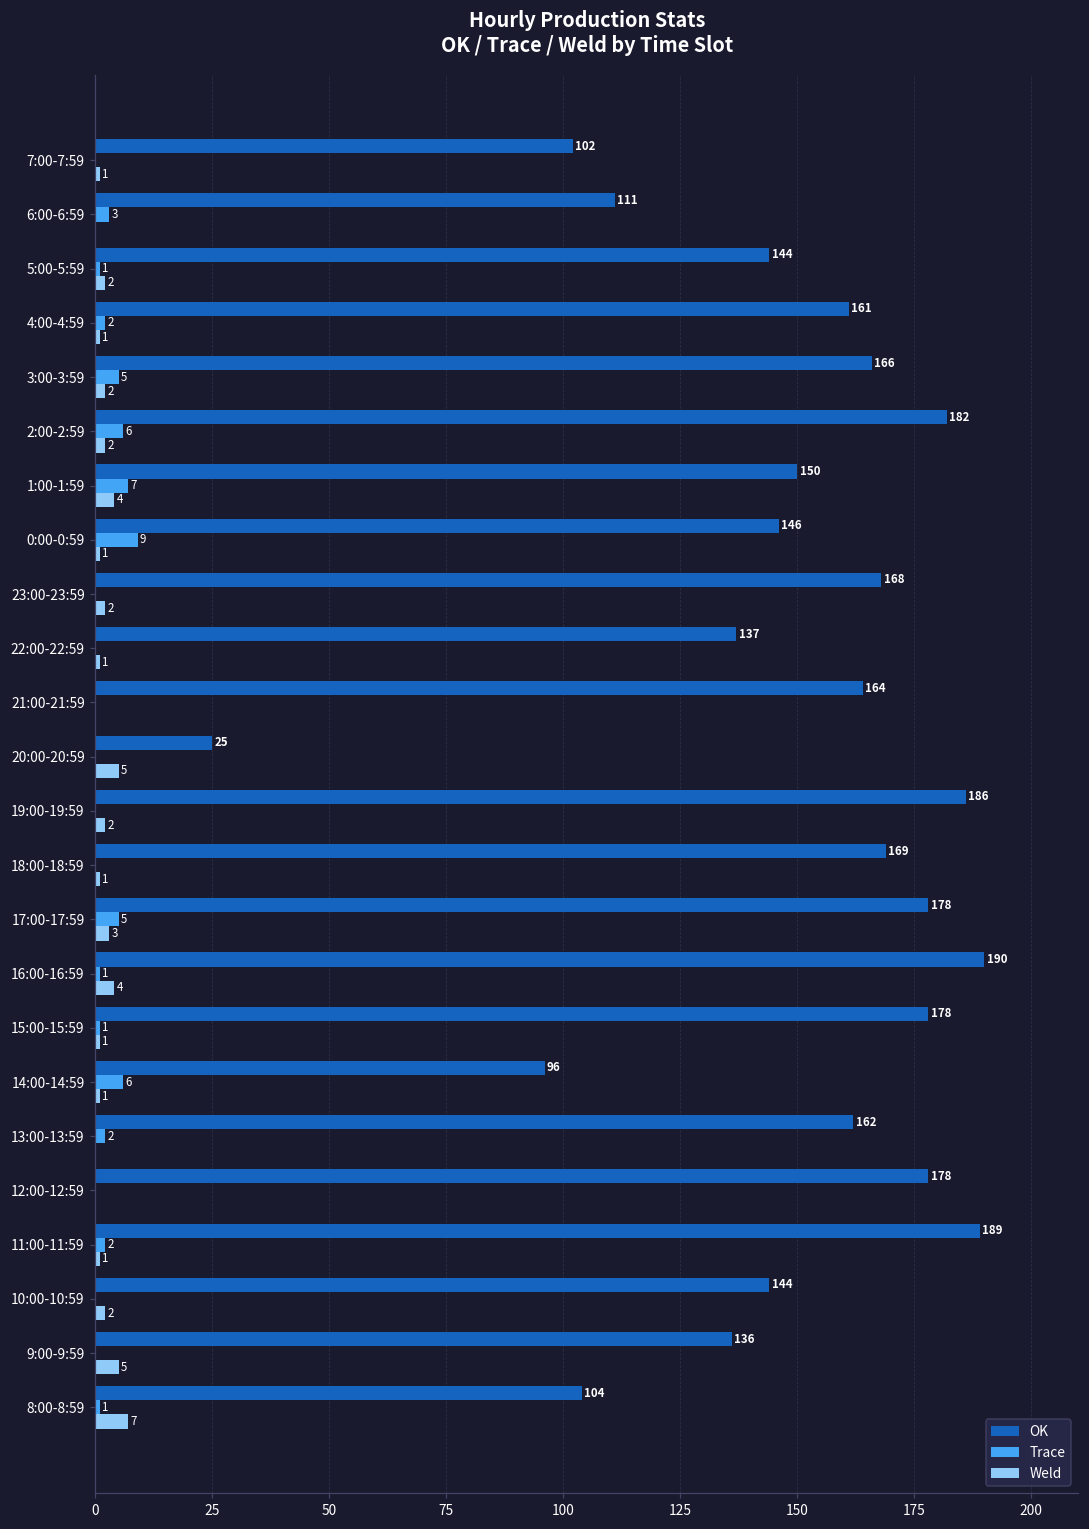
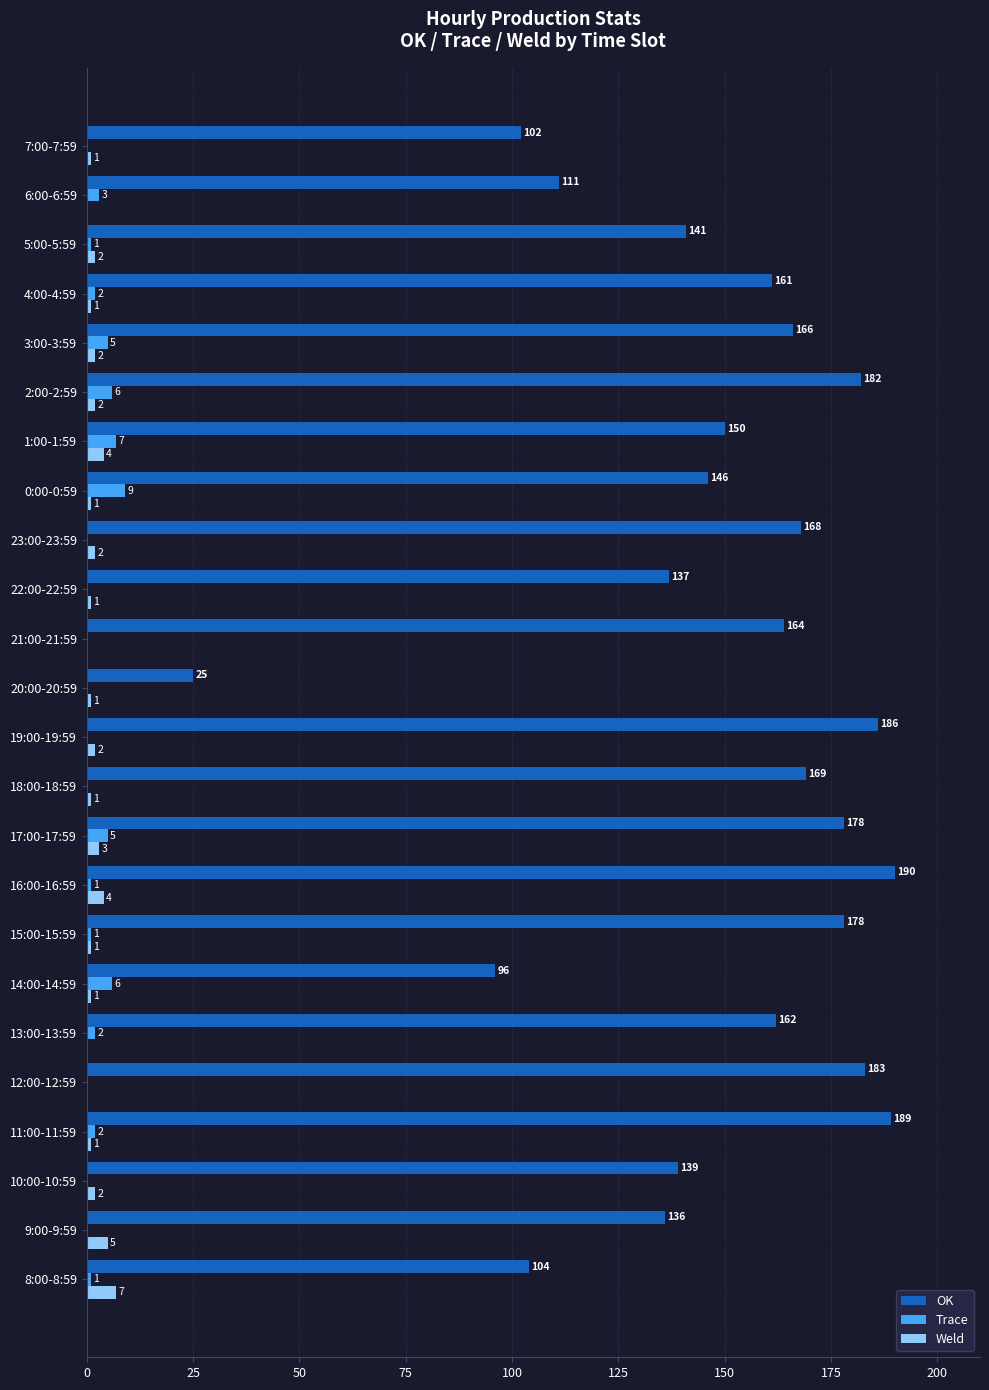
OK, 5:00-5:59: 144 -> 141
Weld, 20:00-20:59: 5 -> 1
OK, 12:00-12:59: 178 -> 183
OK, 10:00-10:59: 144 -> 139
